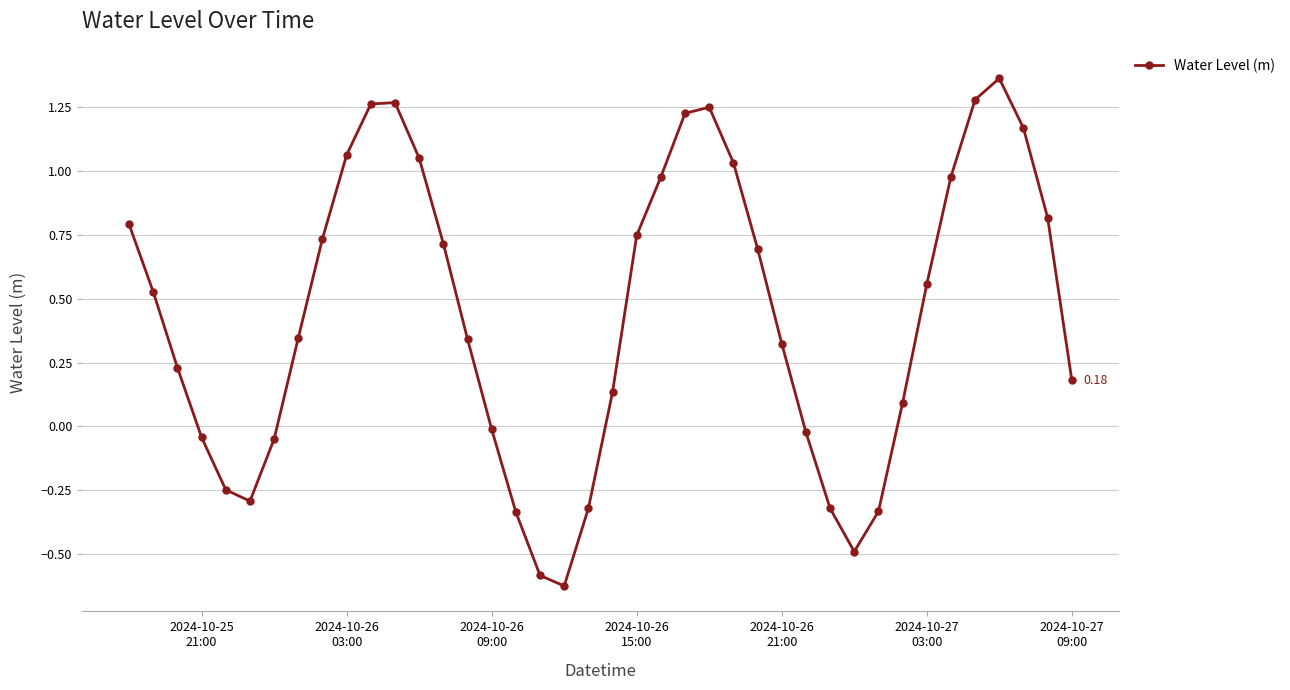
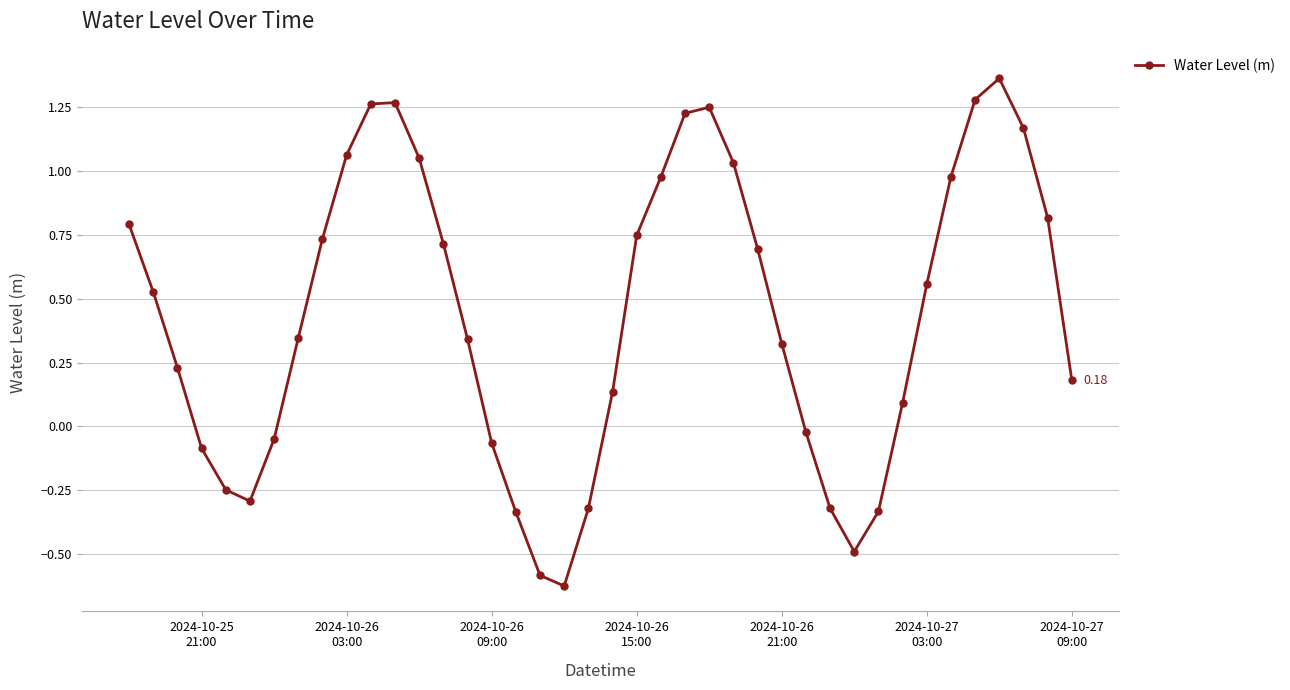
2024-10-25 21:00: -0.04 -> -0.09
2024-10-26 09:00: -0.01 -> -0.07
